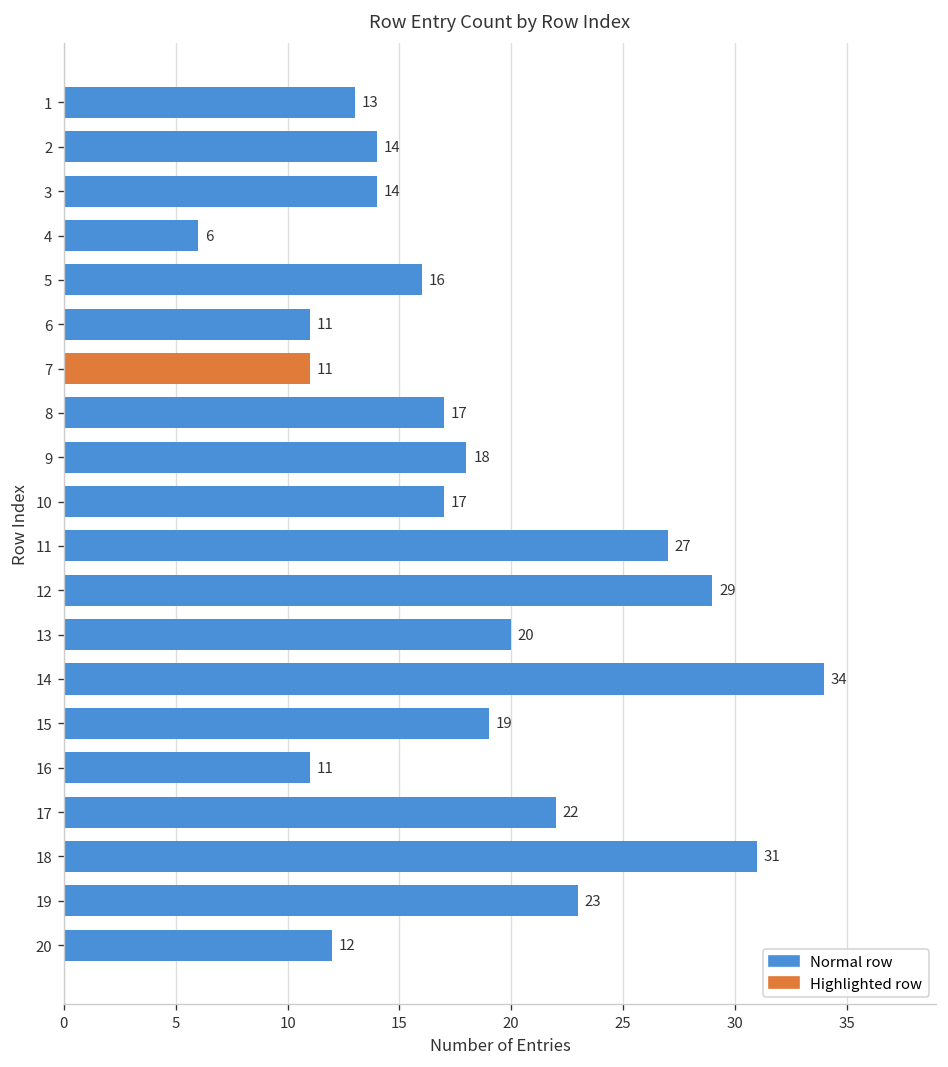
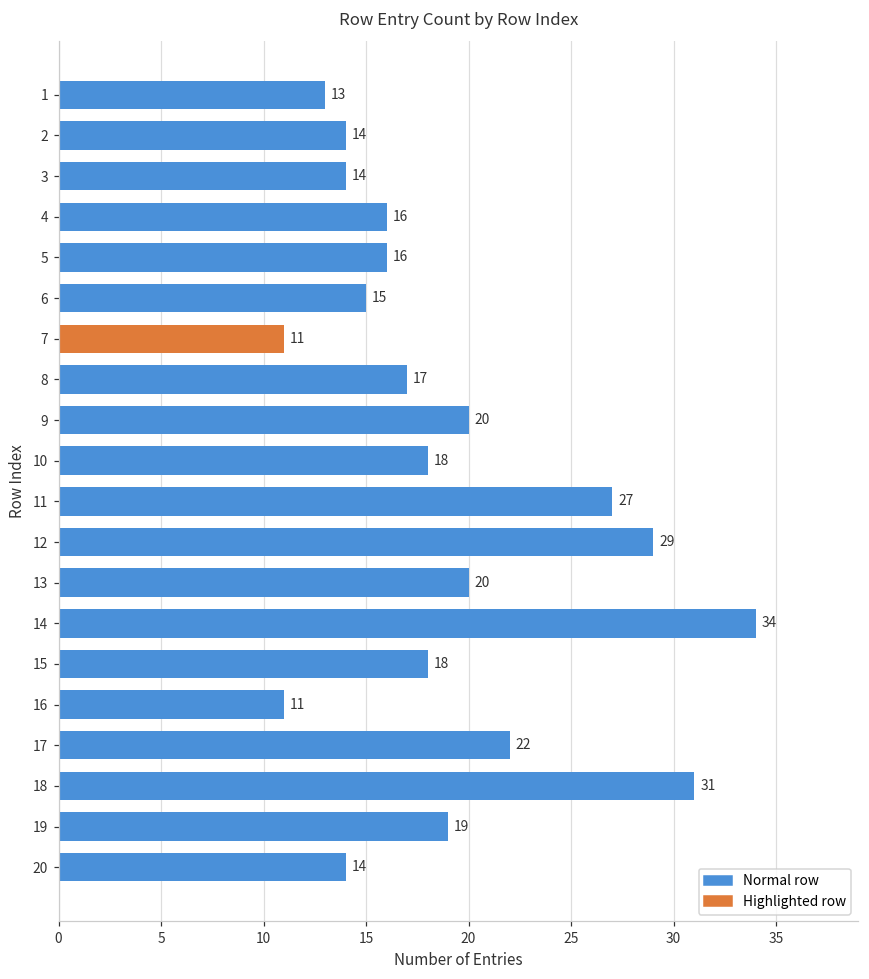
4: 6 -> 16
6: 11 -> 15
9: 18 -> 20
10: 17 -> 18
15: 19 -> 18
19: 23 -> 19
20: 12 -> 14
